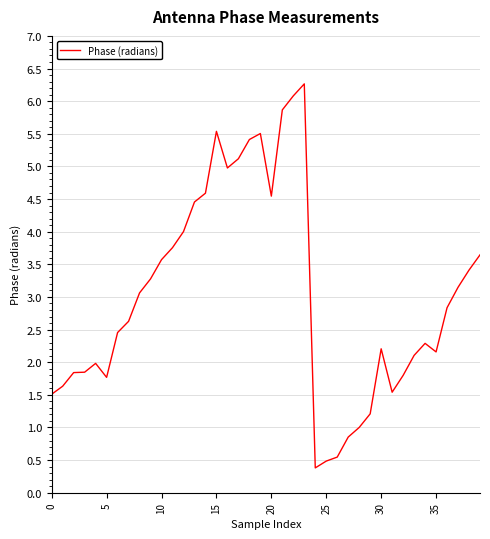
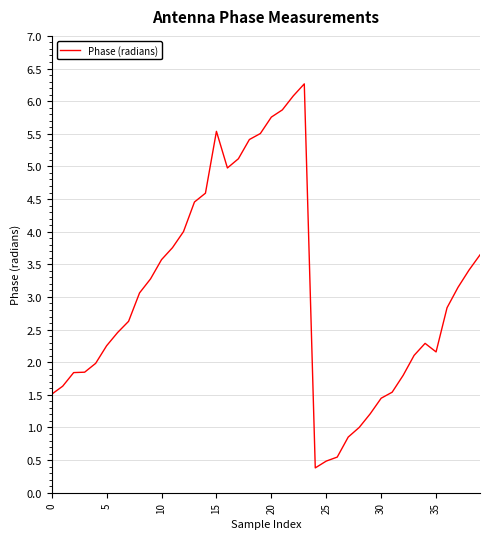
5: 1.8 -> 2.3
20: 4.5 -> 5.8
30: 2.2 -> 1.4
